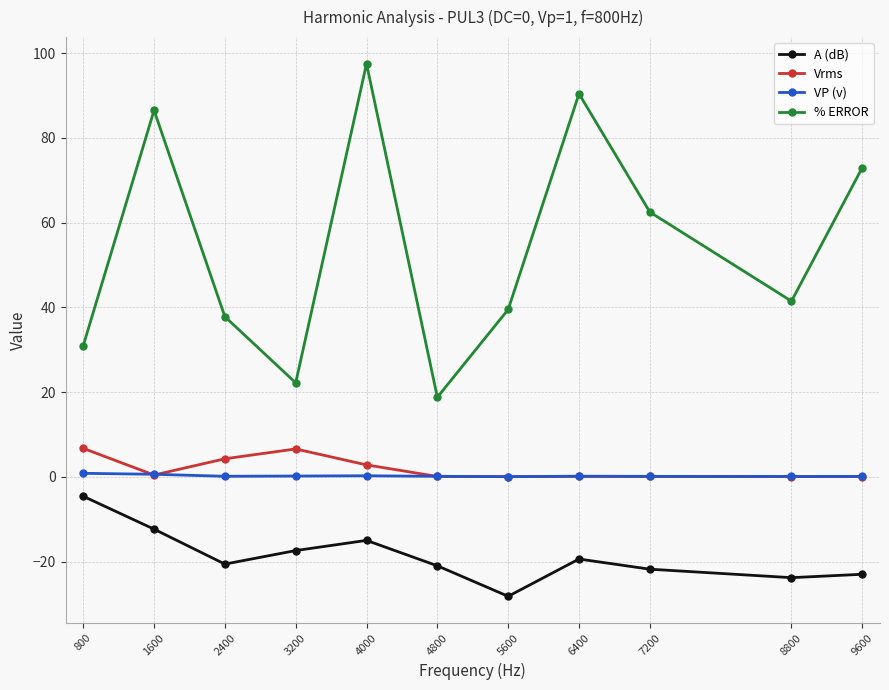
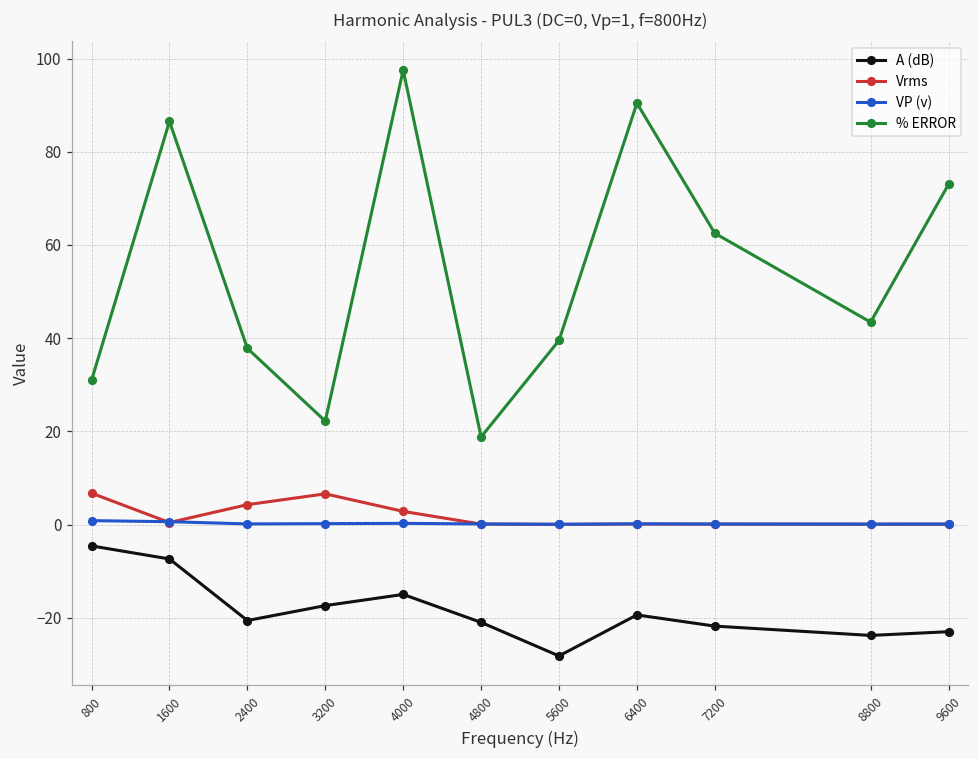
A (dB), 1600: -12 -> -7
% ERROR, 8800: 41 -> 43
